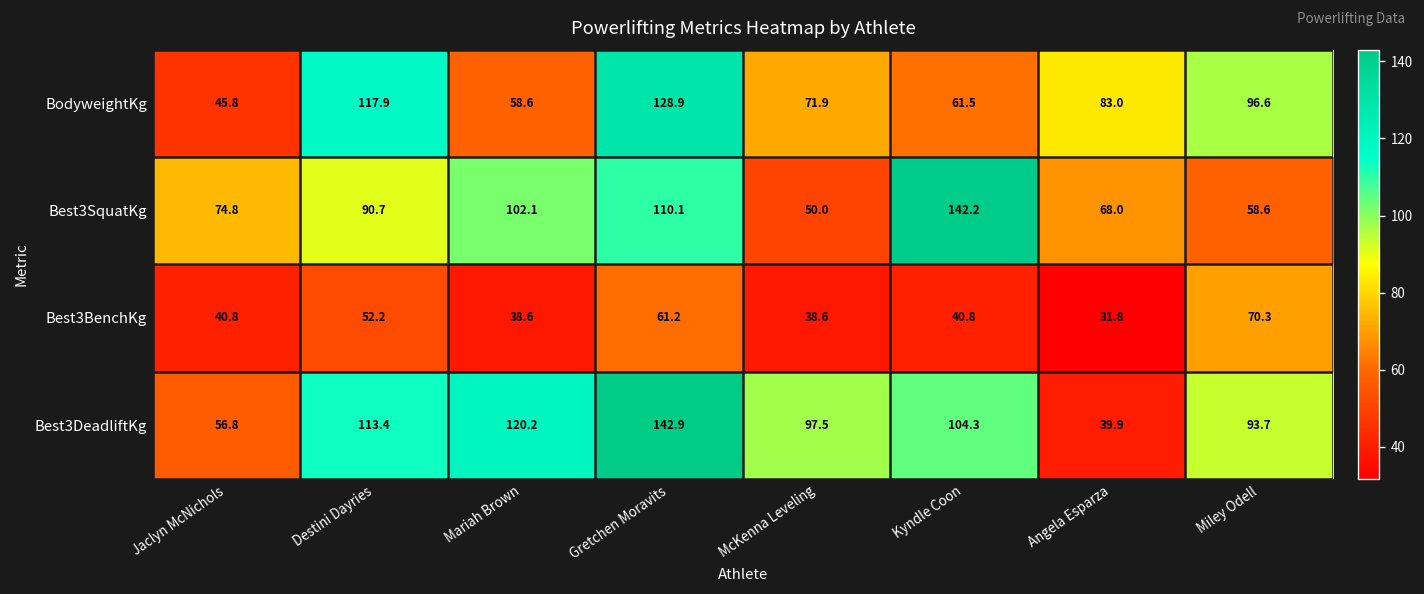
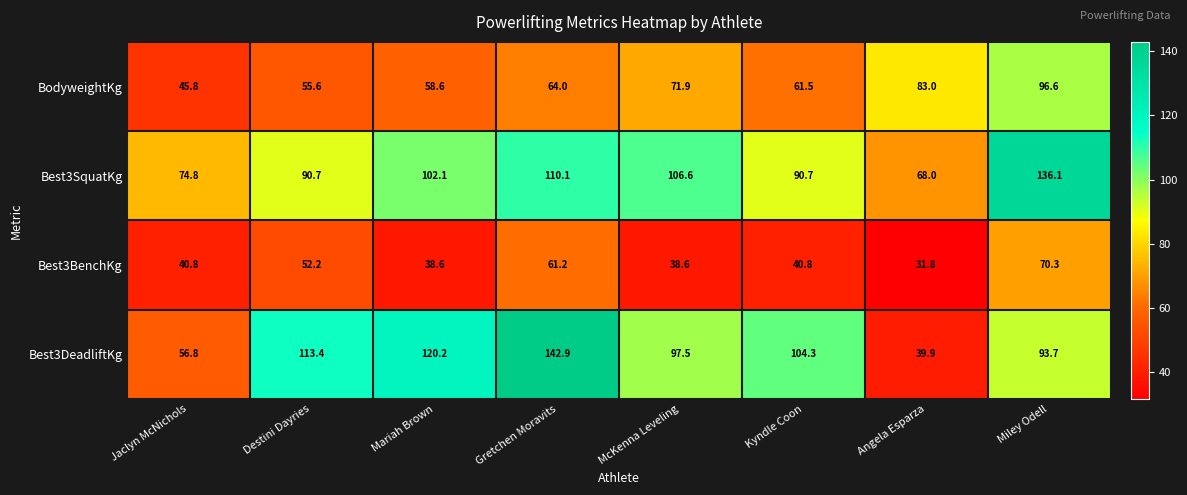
BodyweightKg, Destini Dayries: 117.9 -> 55.6
BodyweightKg, Gretchen Moravits: 128.9 -> 64.0
Best3SquatKg, McKenna Leveling: 50.0 -> 106.6
Best3SquatKg, Kyndle Coon: 142.2 -> 90.7
Best3SquatKg, Miley Odell: 58.6 -> 136.1
